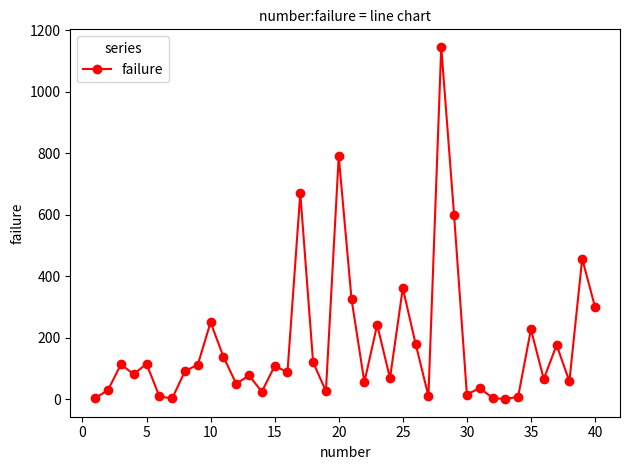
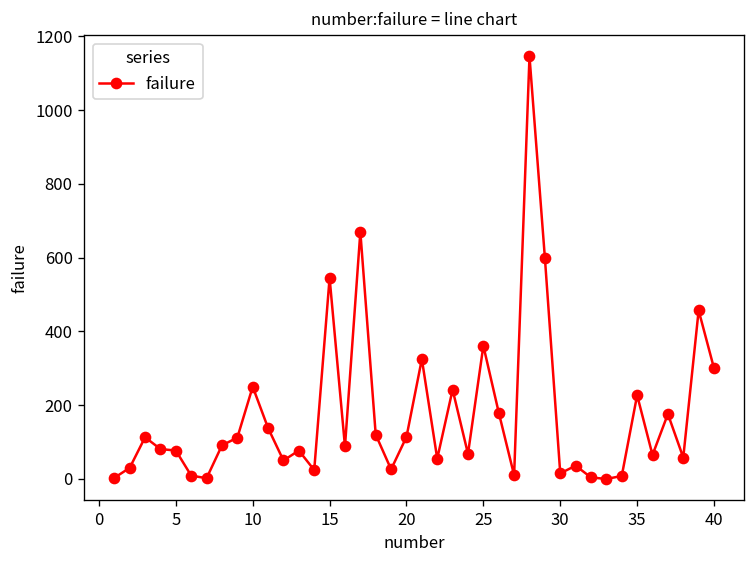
5: 120 -> 80
15: 110 -> 550
20: 790 -> 110
